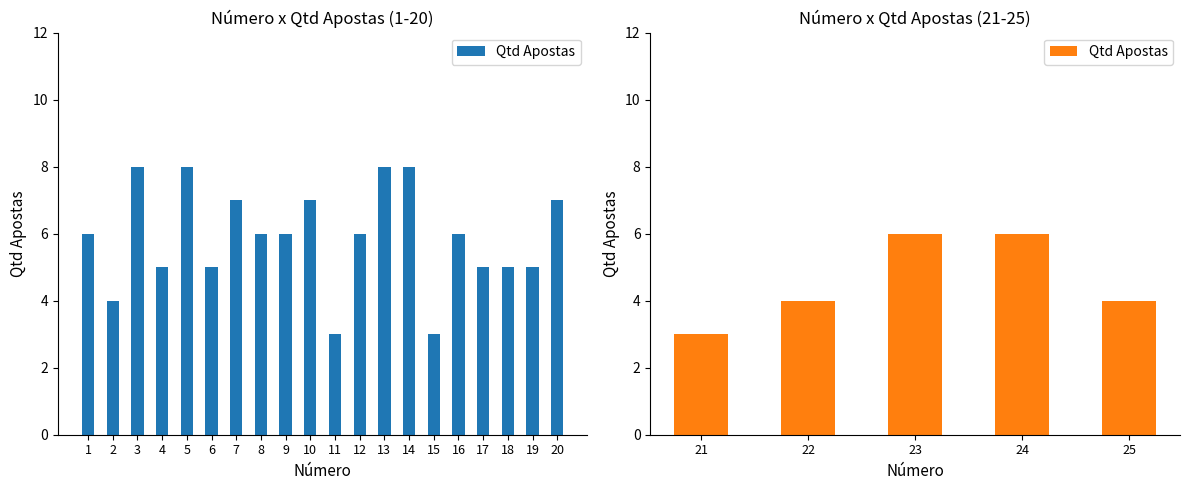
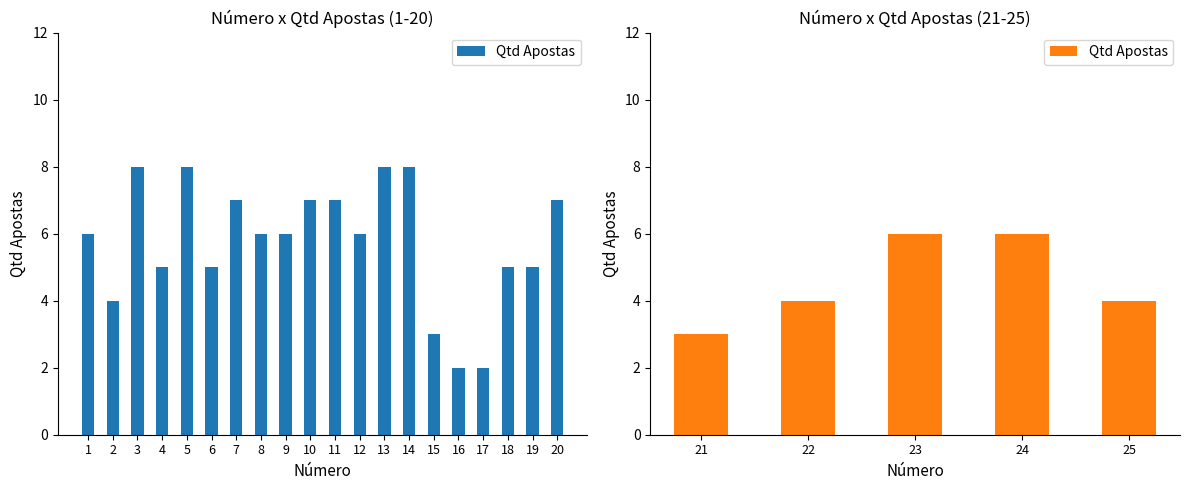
Número x Qtd Apostas (1-20), 11: 3 -> 7
Número x Qtd Apostas (1-20), 16: 6 -> 2
Número x Qtd Apostas (1-20), 17: 5 -> 2
